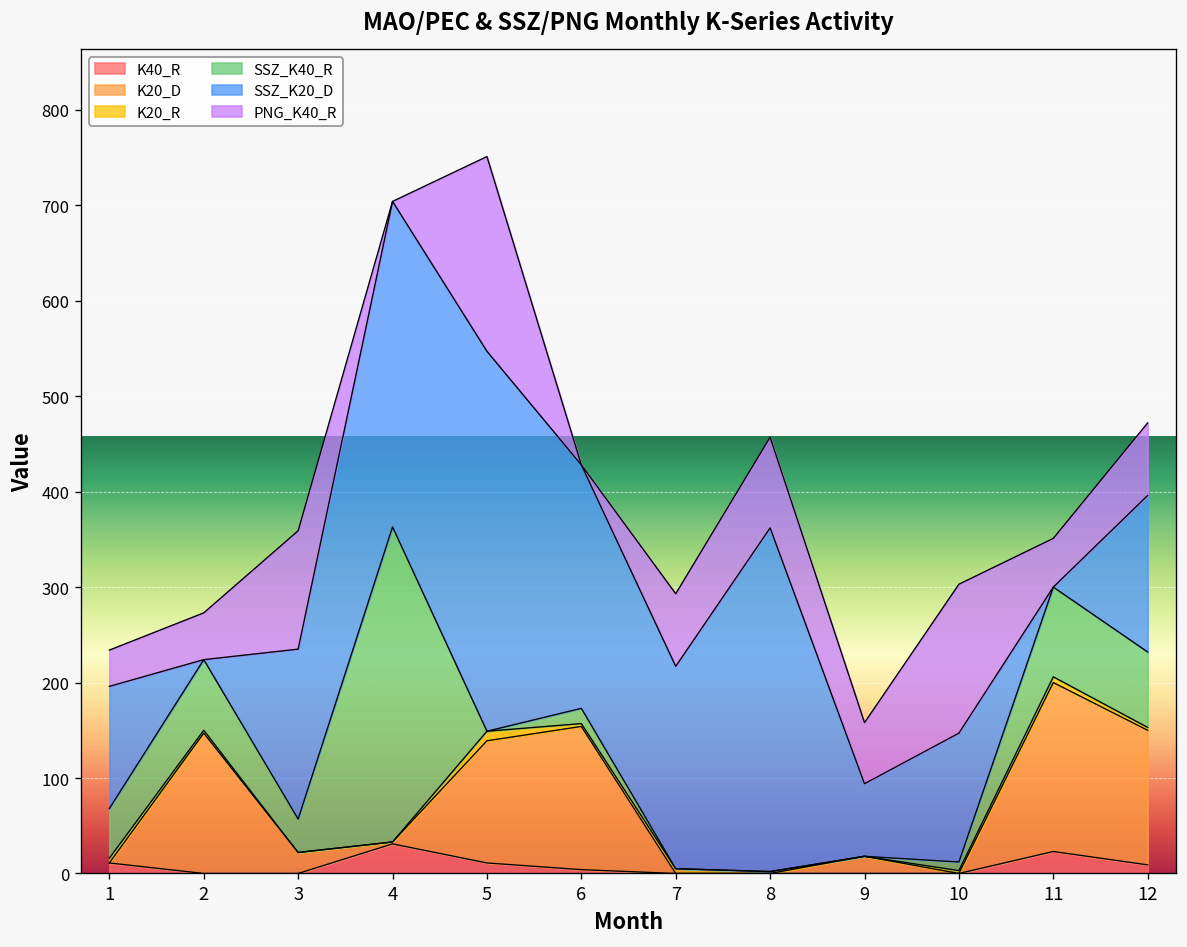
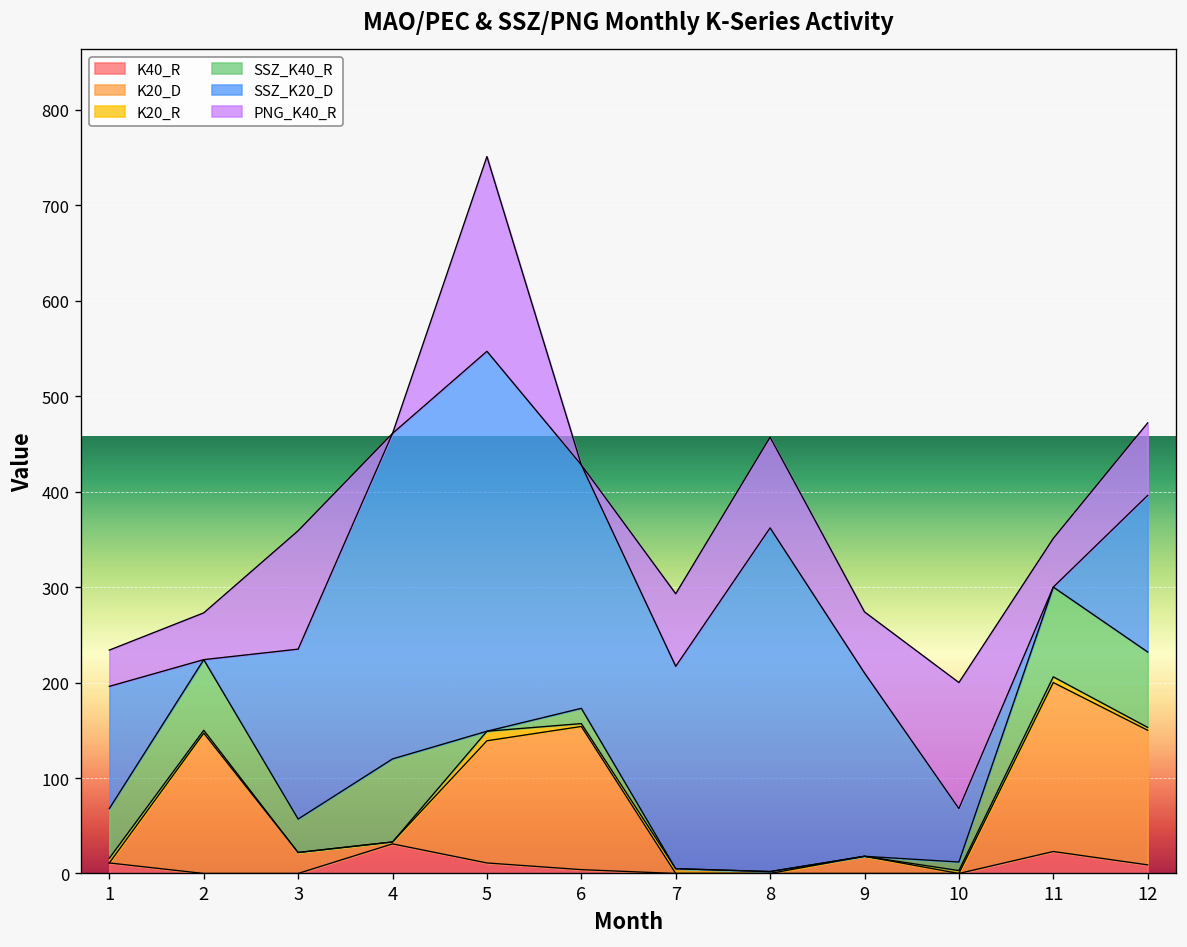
SSZ_K40_R, 4: 330 -> 90
SSZ_K20_D, 9: 80 -> 190
SSZ_K20_D, 10: 140 -> 60
PNG_K40_R, 10: 160 -> 130
